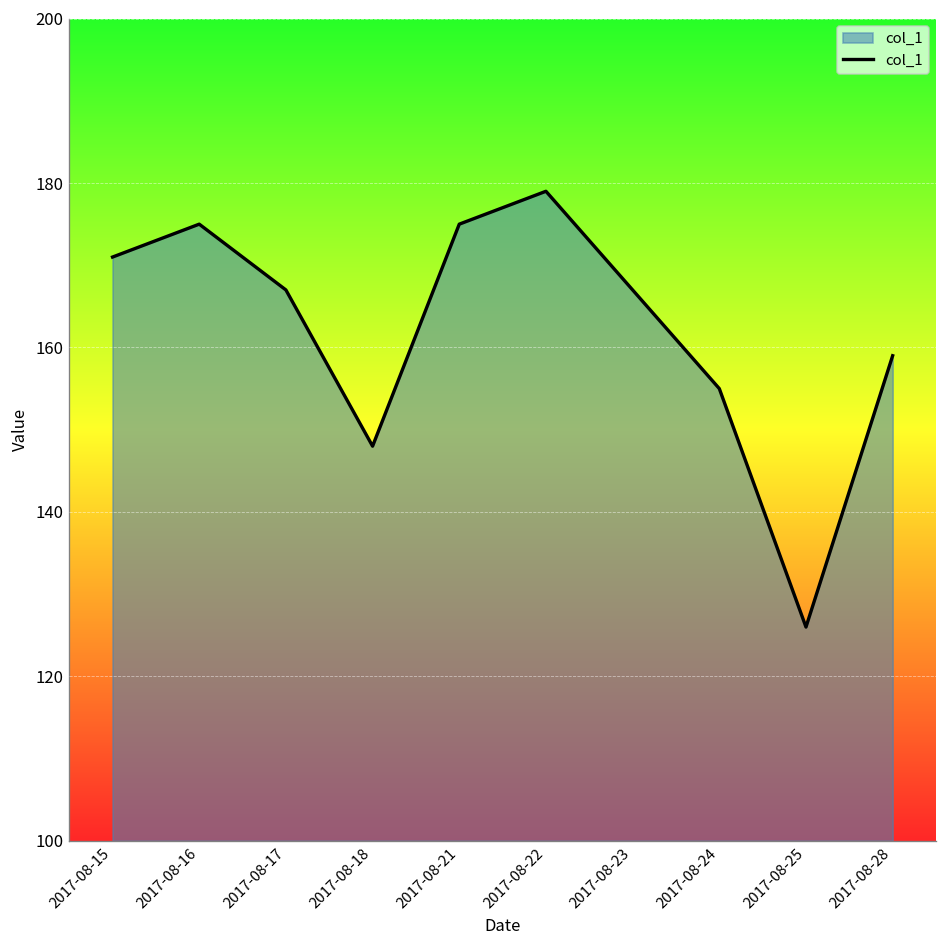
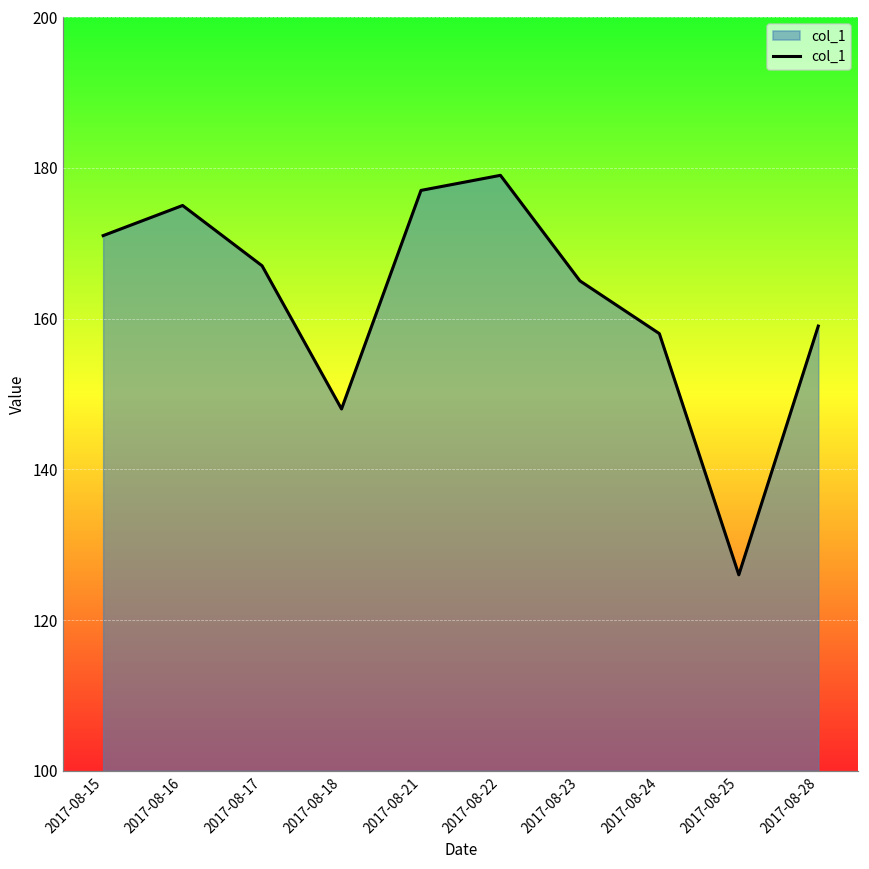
2017-08-21: 175 -> 177
2017-08-23: 167 -> 165
2017-08-24: 155 -> 158
